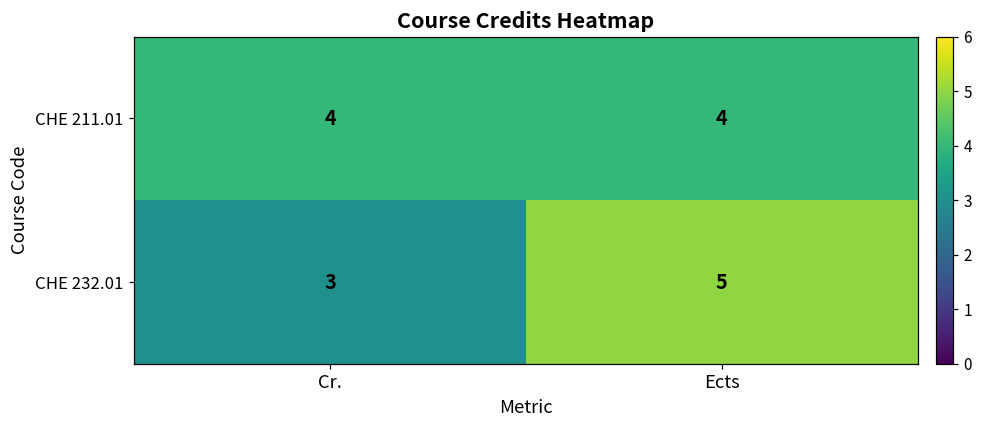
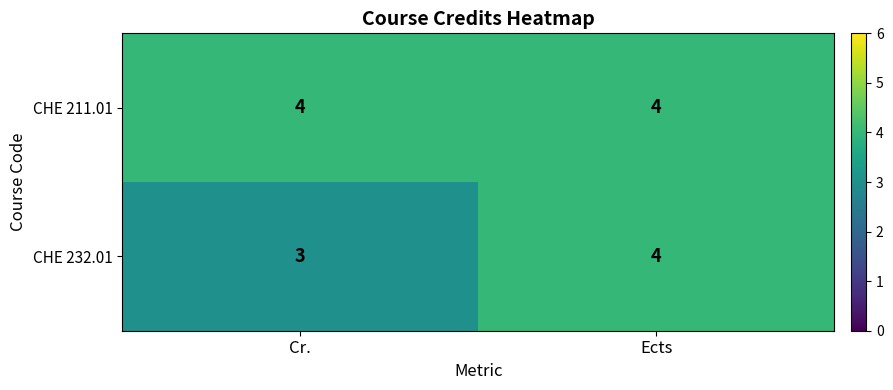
CHE 232.01, Ects: 5 -> 4
